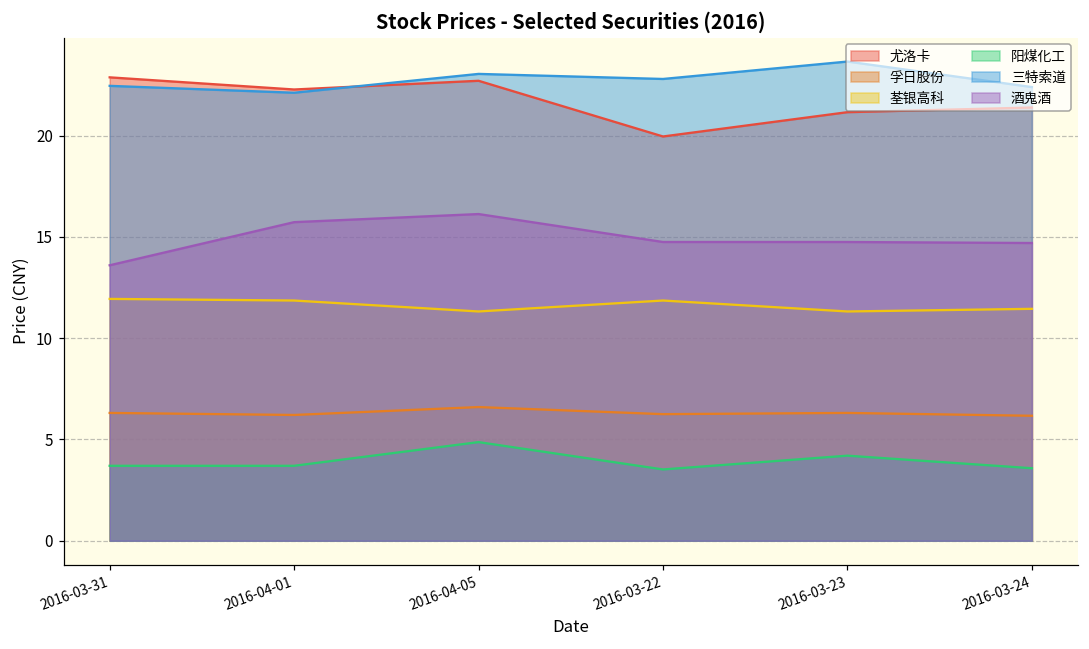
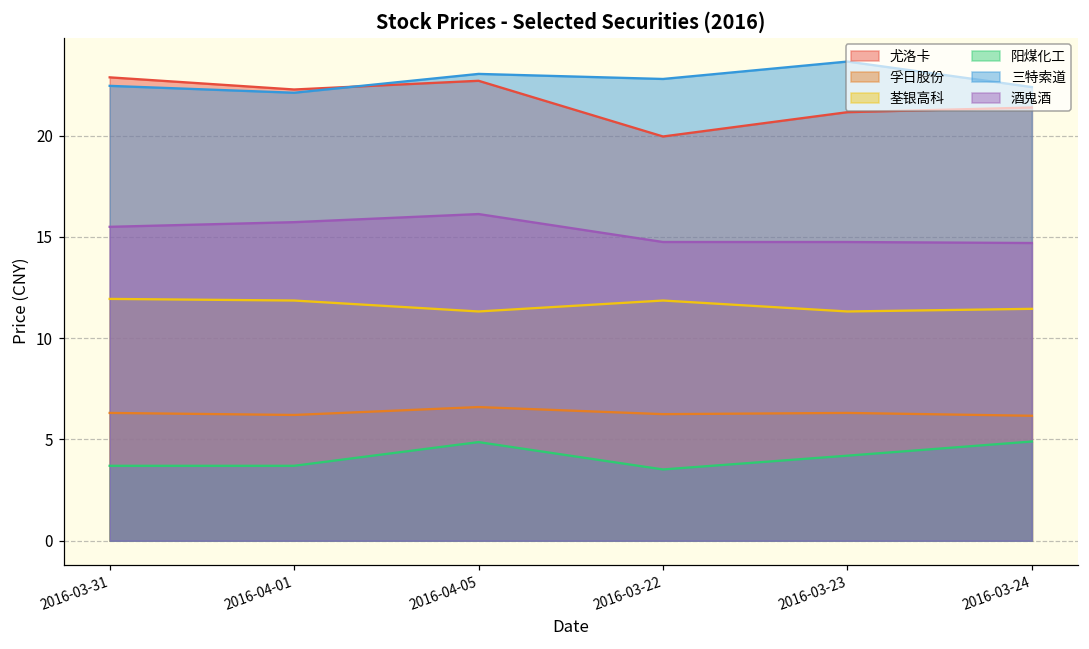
酒鬼酒, 2016-03-31: 13.6 -> 15.5
阳煤化工, 2016-03-24: 3.6 -> 4.9
